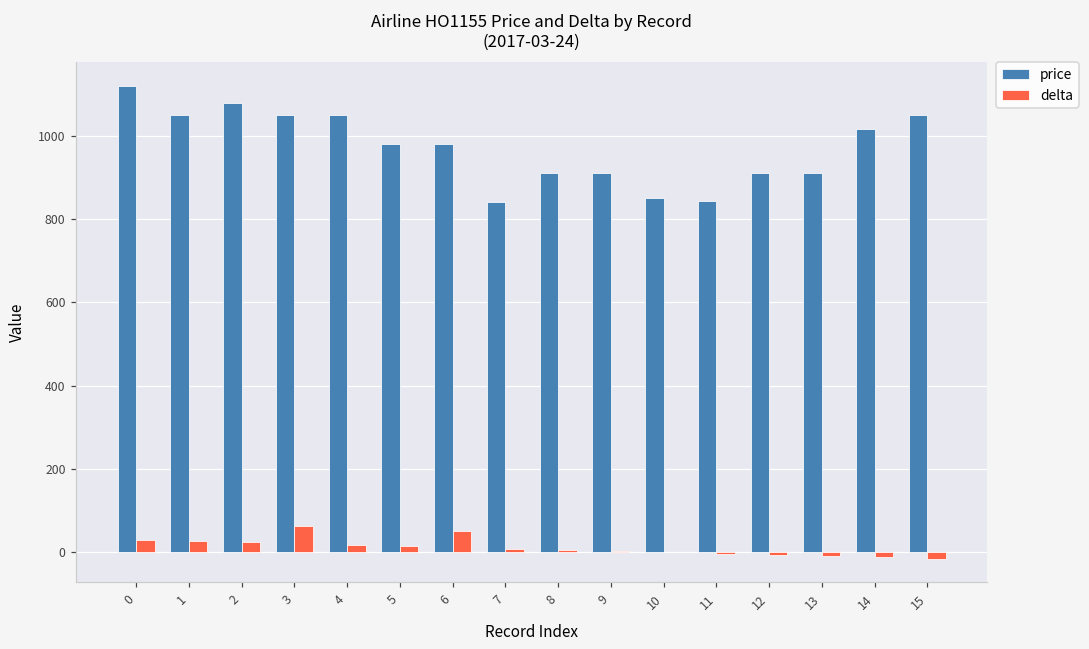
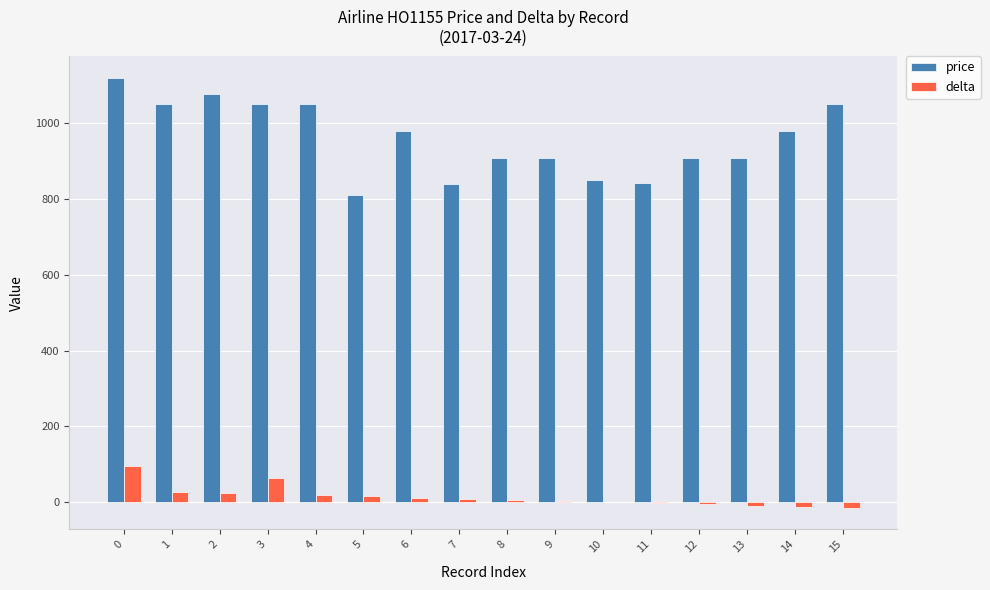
delta, 0: 30 -> 100
price, 5: 980 -> 810
delta, 6: 50 -> 10
price, 14: 1020 -> 980
